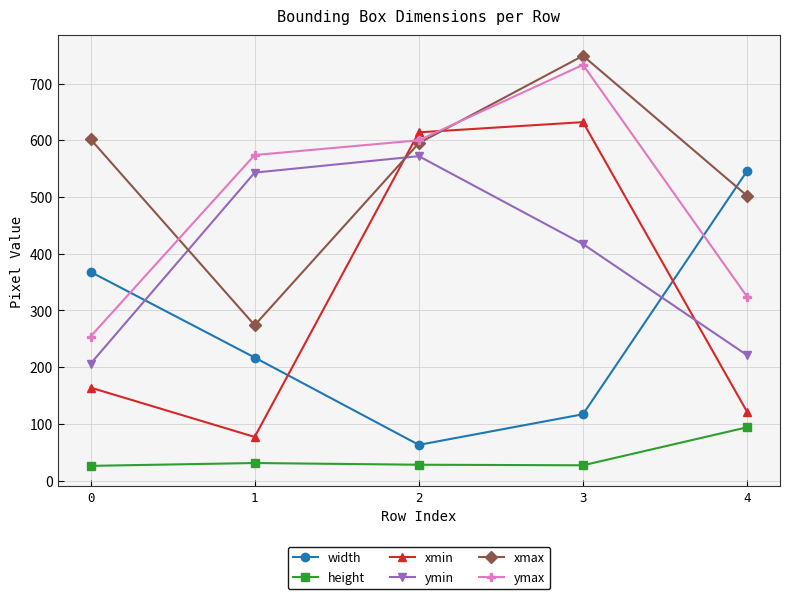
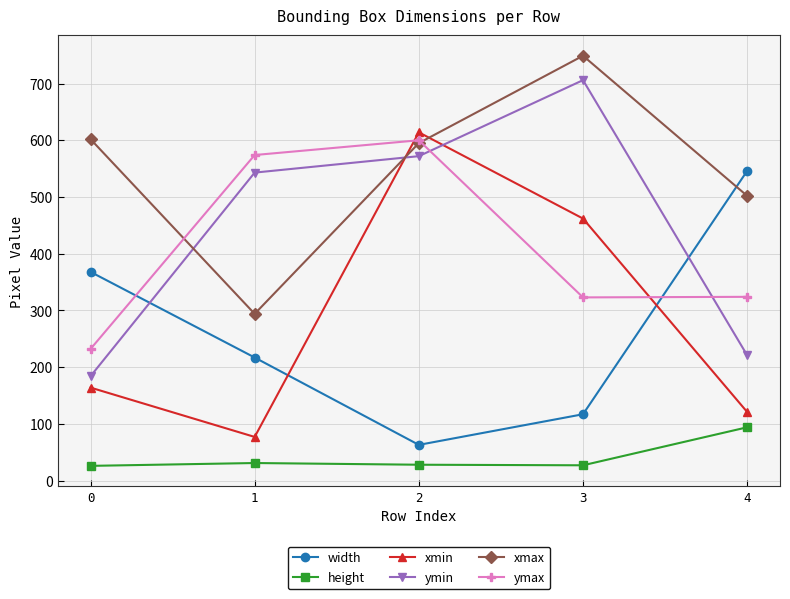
ymin, 0: 210 -> 180
ymax, 0: 250 -> 230
xmax, 1: 270 -> 290
xmin, 3: 630 -> 460
ymin, 3: 420 -> 710
ymax, 3: 730 -> 320
